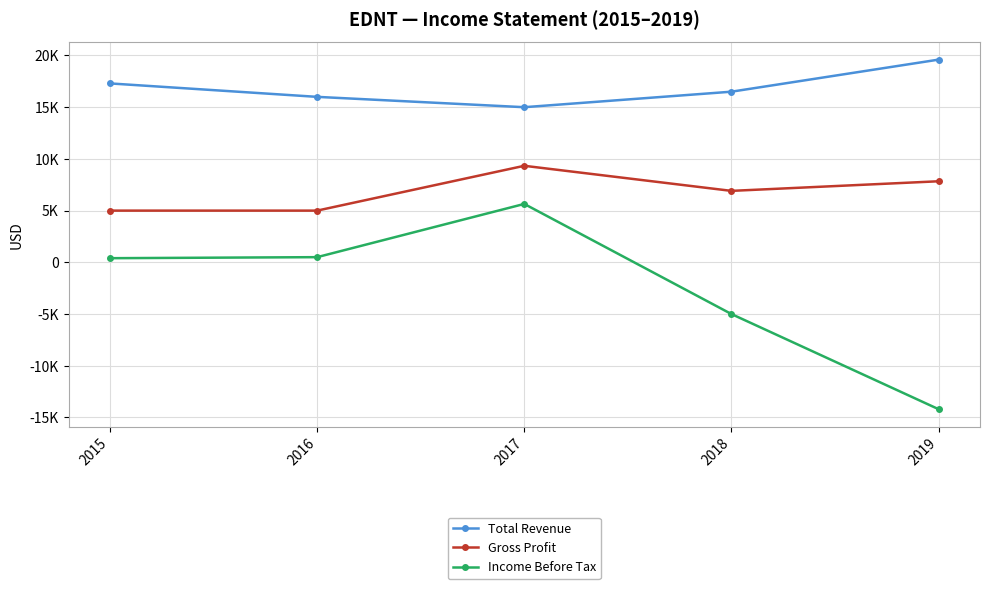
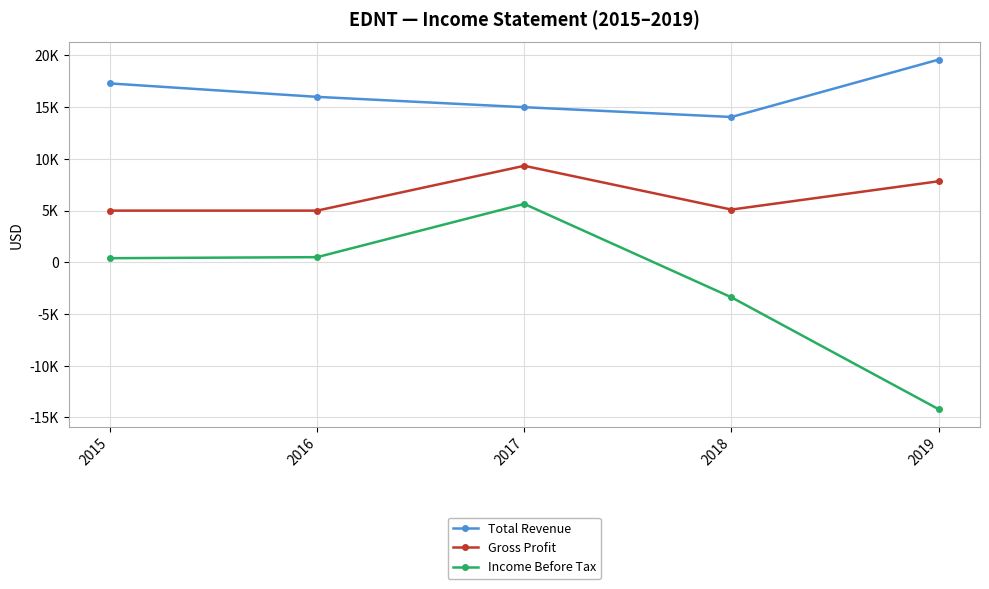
Total Revenue, 2018: 16500 -> 14100
Gross Profit, 2018: 6900 -> 5100
Income Before Tax, 2018: -5000 -> -3400
